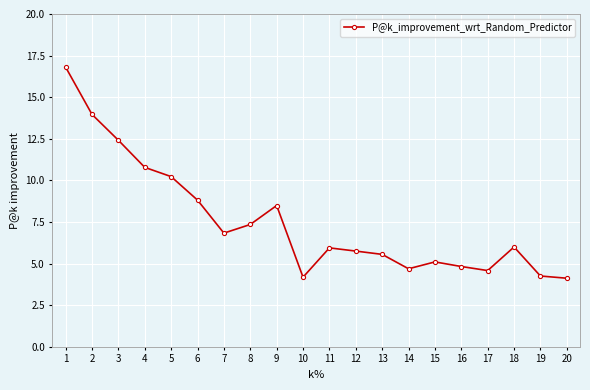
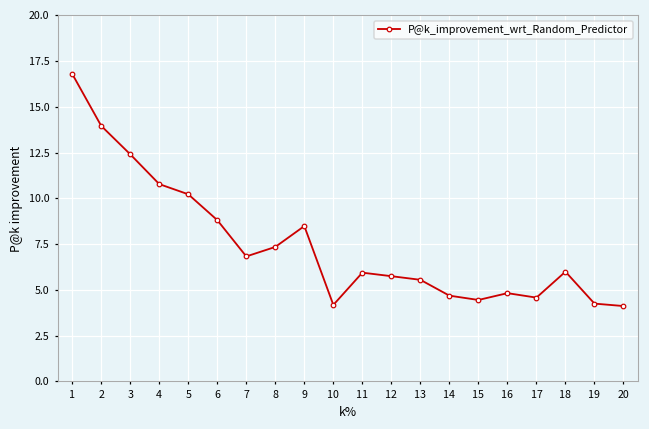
15: 5.1 -> 4.5
